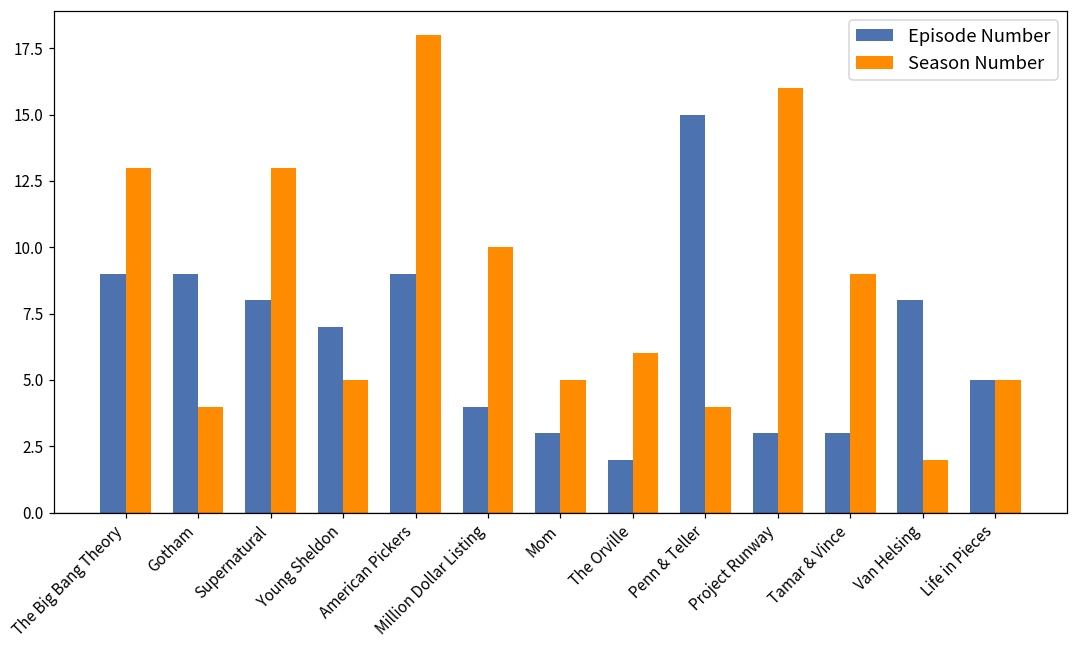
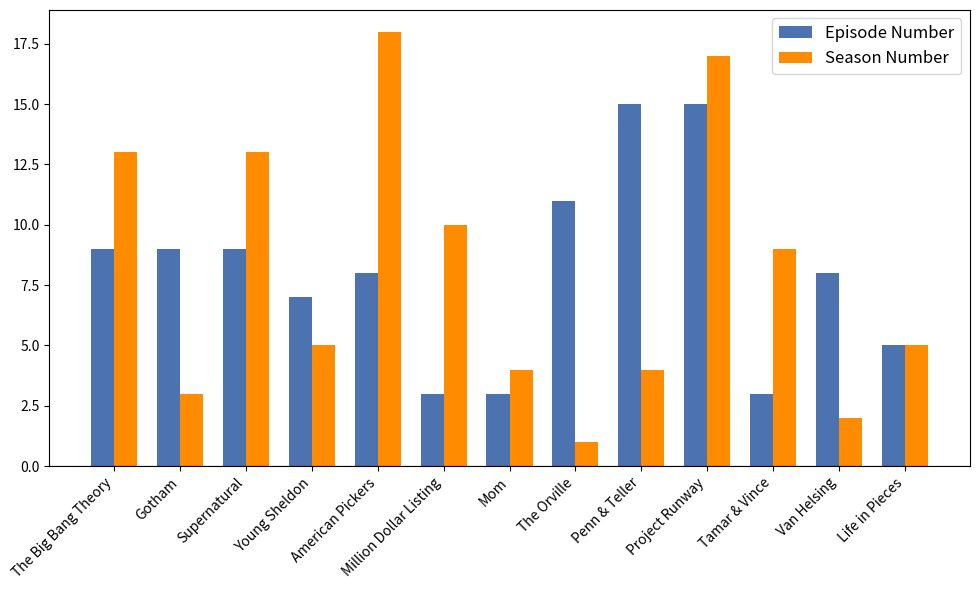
Season Number, Gotham: 4 -> 3
Episode Number, Supernatural: 8 -> 9
Episode Number, American Pickers: 9 -> 8
Episode Number, Million Dollar Listing: 4 -> 3
Season Number, Mom: 5 -> 4
Episode Number, The Orville: 2 -> 11
Season Number, The Orville: 6 -> 1
Episode Number, Project Runway: 3 -> 15
Season Number, Project Runway: 16 -> 17
